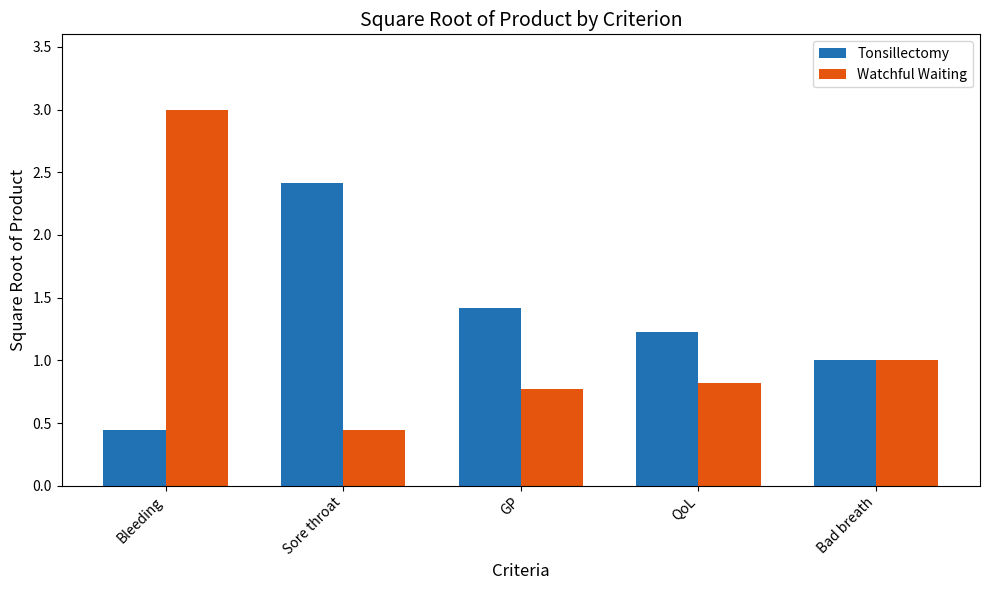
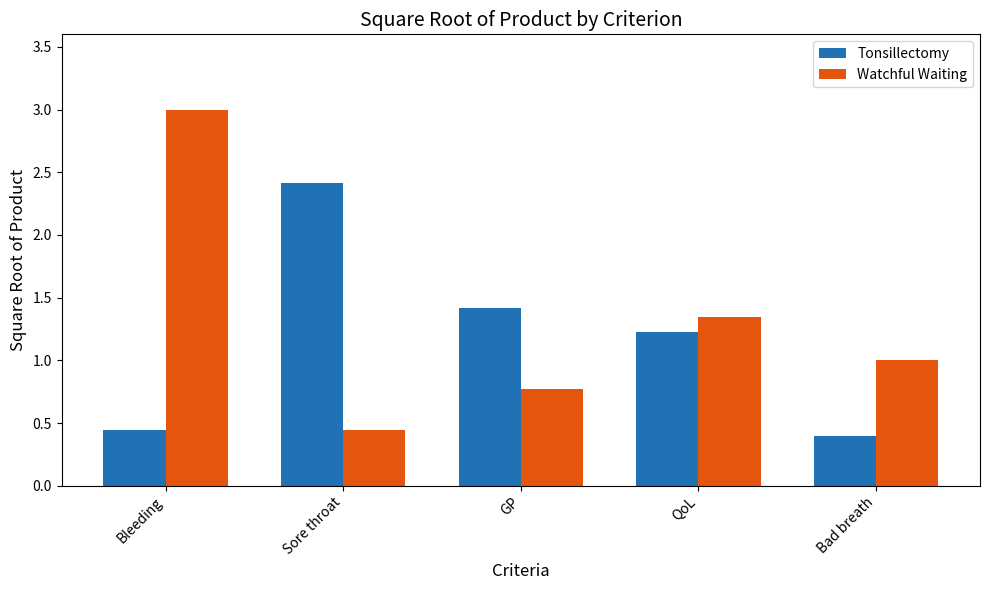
Watchful Waiting, QoL: 0.82 -> 1.35
Tonsillectomy, Bad breath: 1.0 -> 0.4
